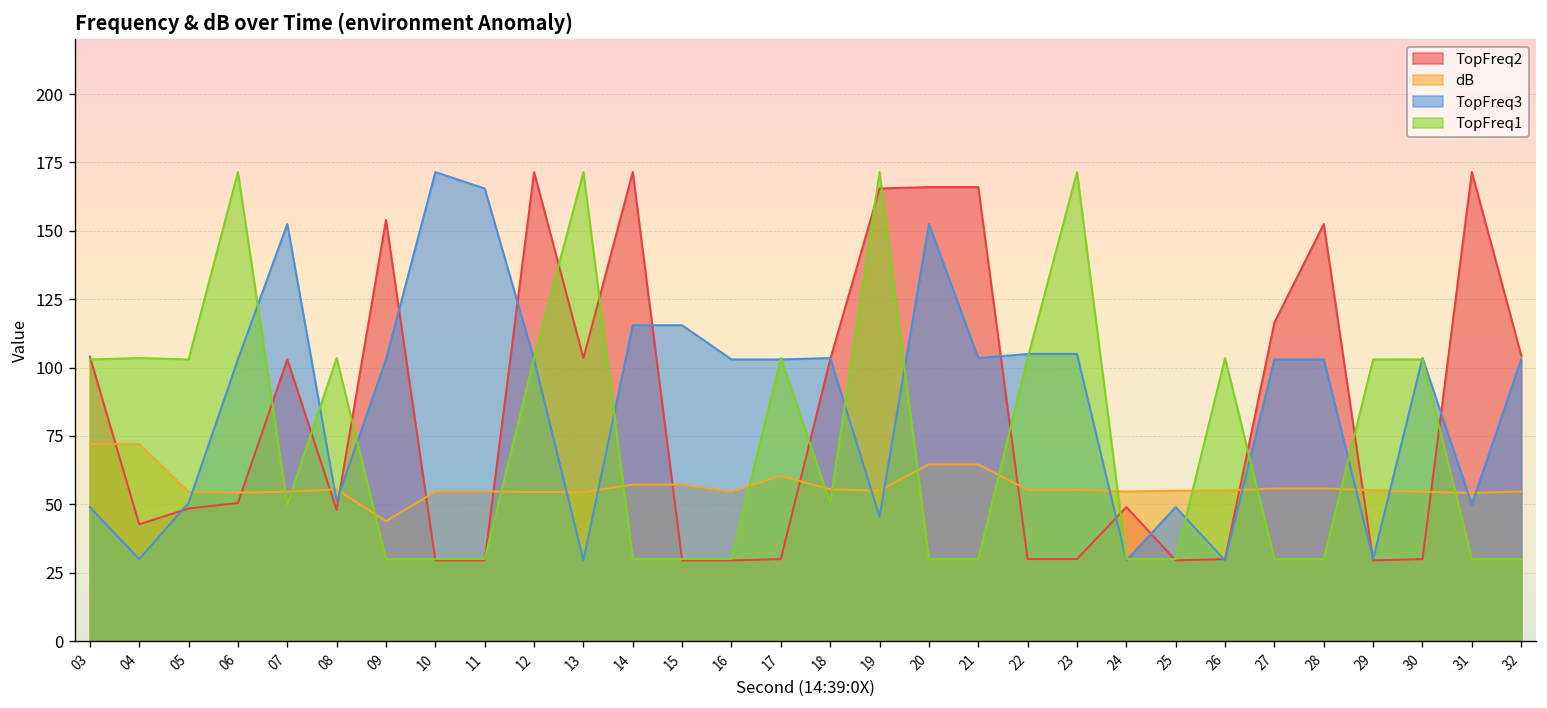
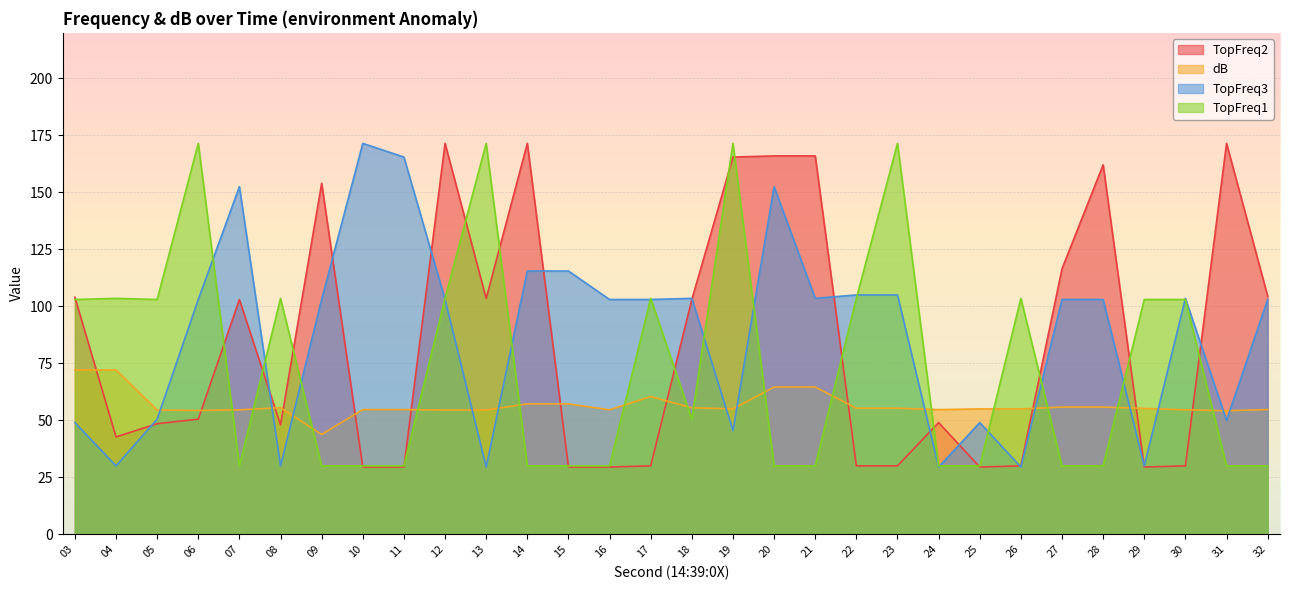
TopFreq1, 07: 50 -> 30
TopFreq3, 08: 51 -> 30
TopFreq2, 28: 153 -> 162
